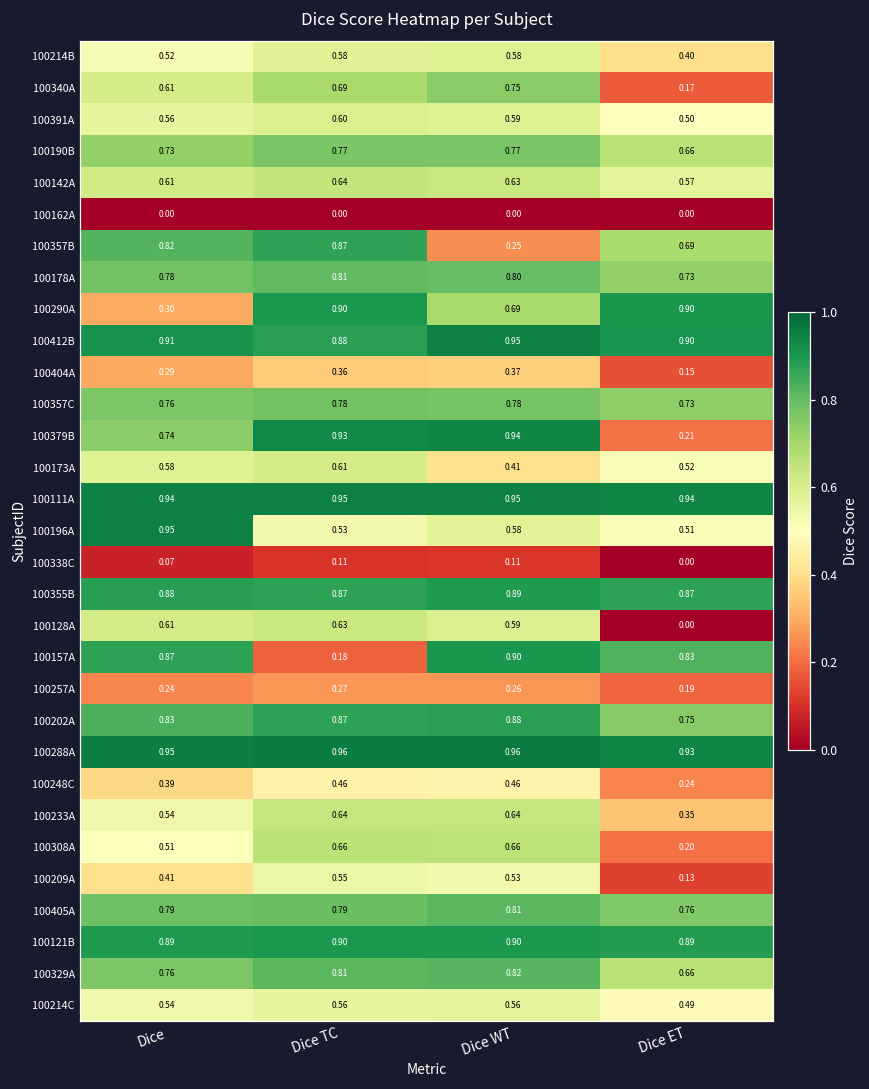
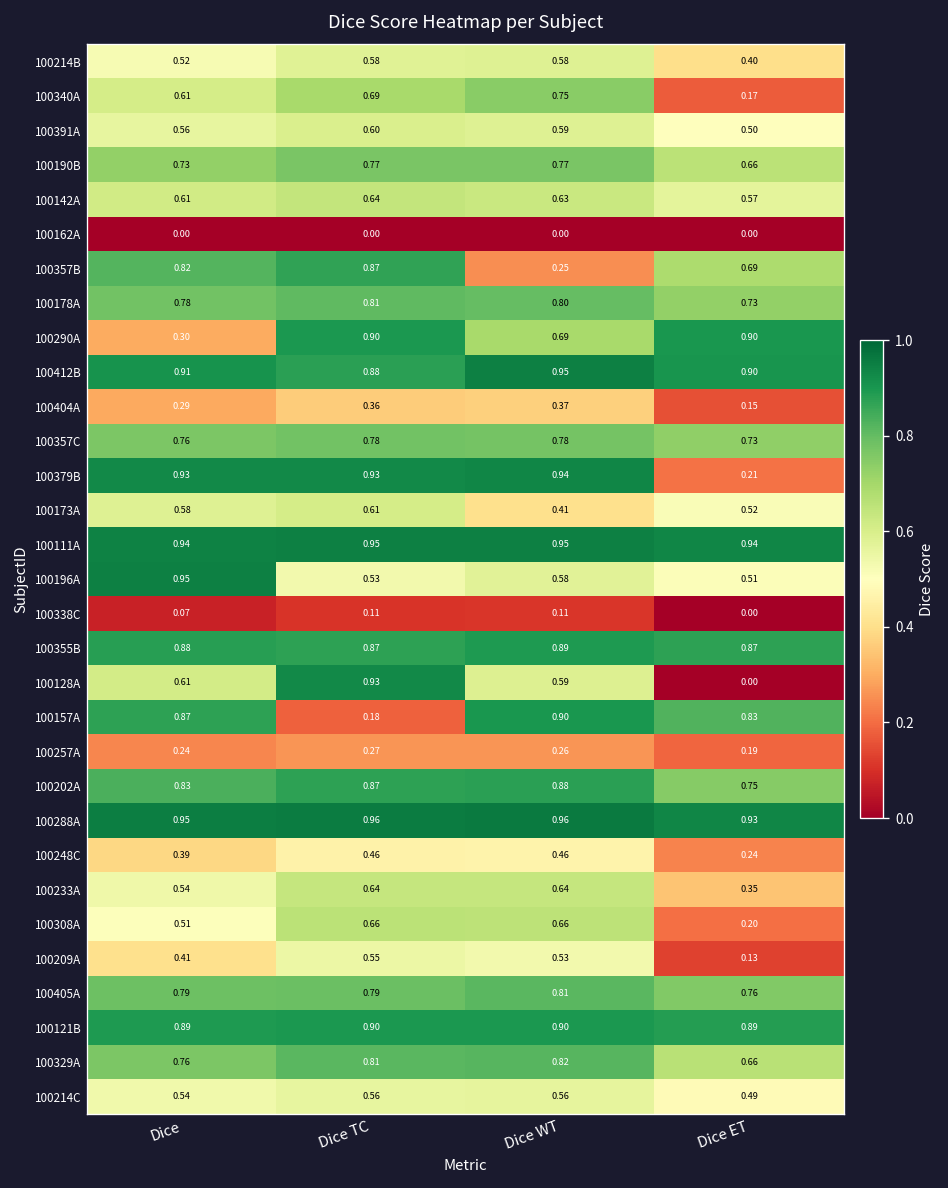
100379B, Dice: 0.74 -> 0.93
100128A, Dice TC: 0.63 -> 0.93
